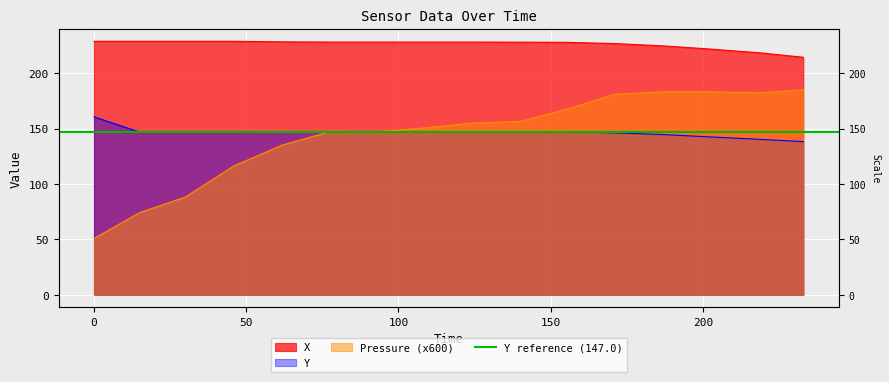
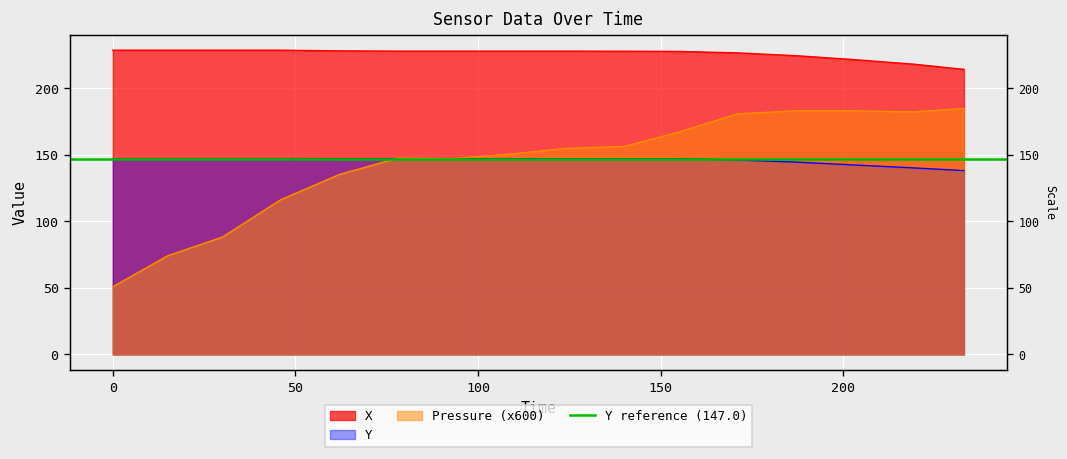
Y, 0: 161 -> 147
